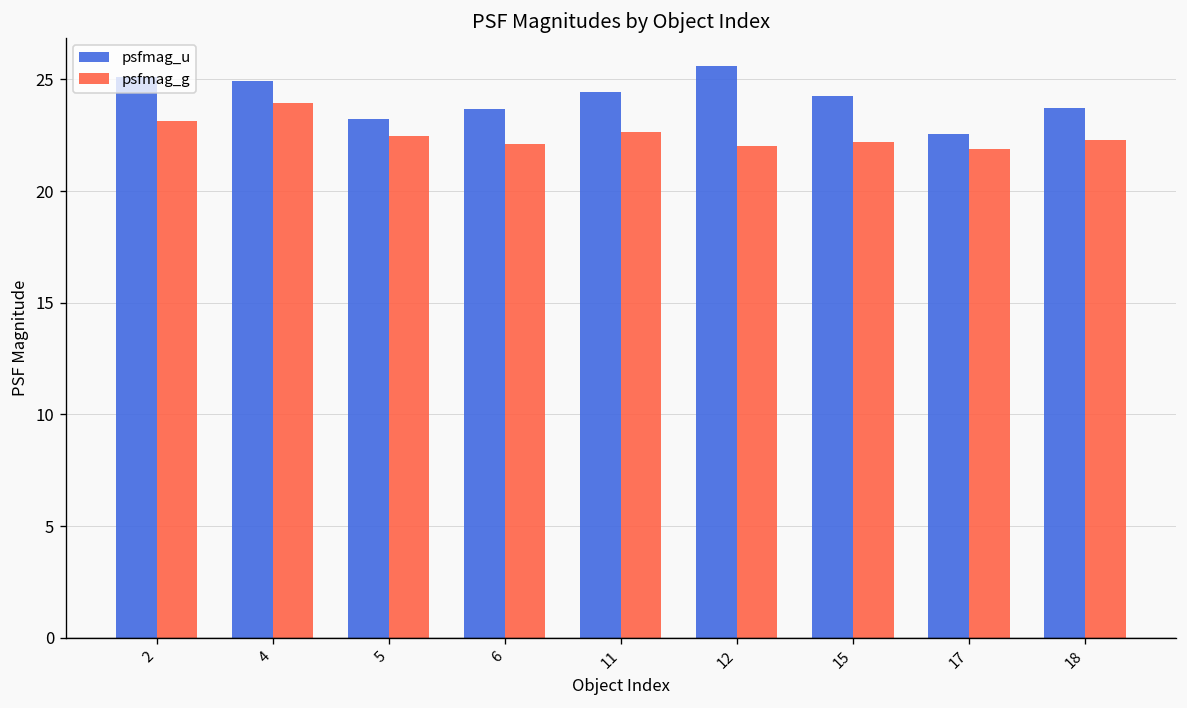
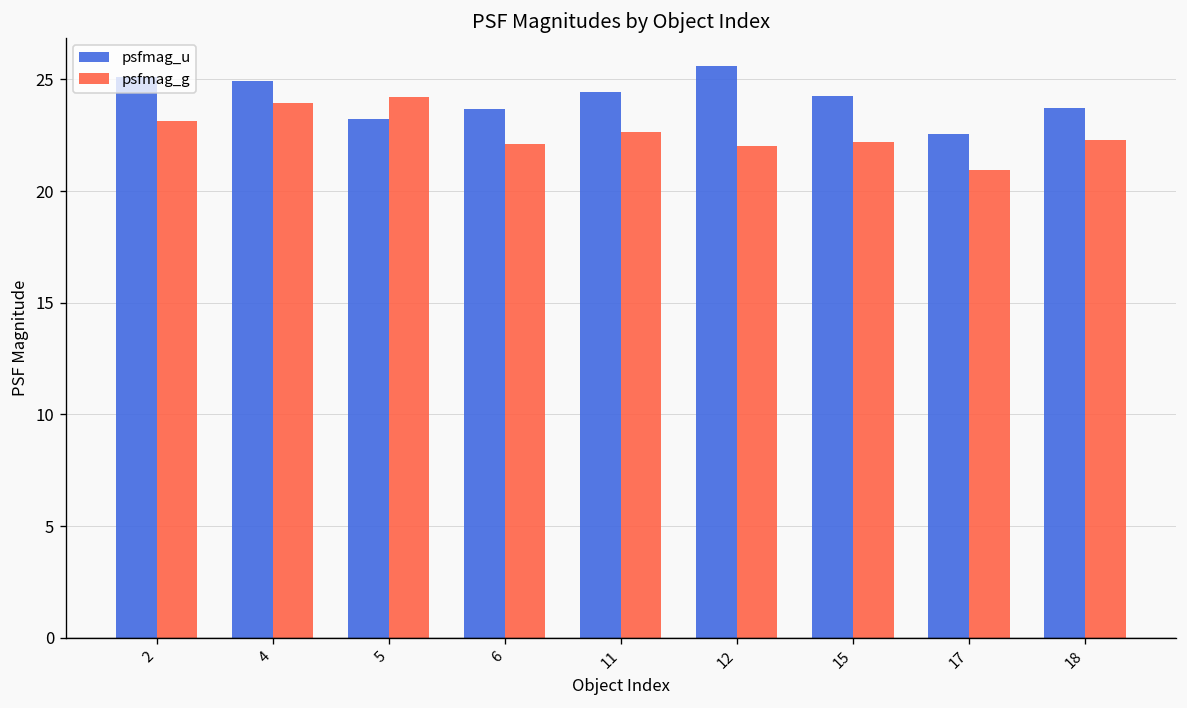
psfmag_g, 5: 22.5 -> 24.2
psfmag_g, 17: 21.9 -> 20.9
